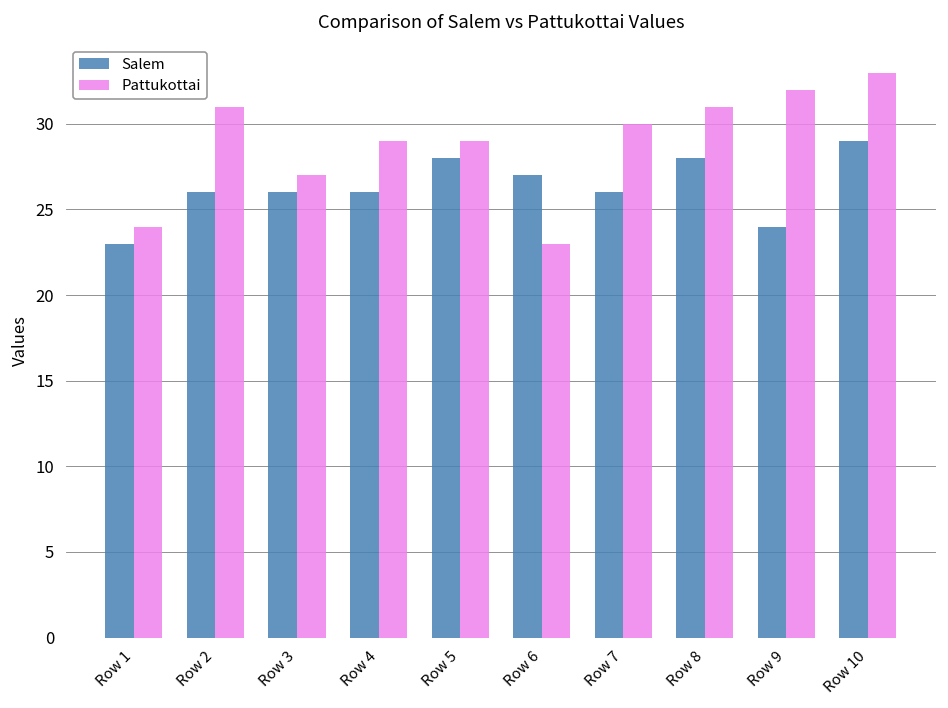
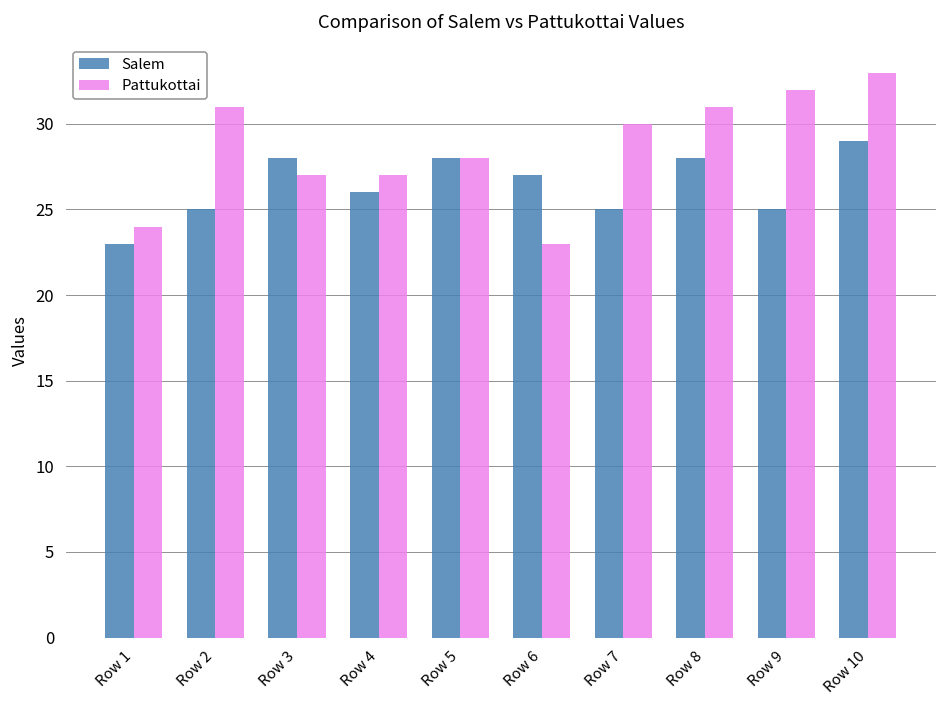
Salem, Row 2: 26 -> 25
Salem, Row 3: 26 -> 28
Pattukottai, Row 4: 29 -> 27
Pattukottai, Row 5: 29 -> 28
Salem, Row 7: 26 -> 25
Salem, Row 9: 24 -> 25
